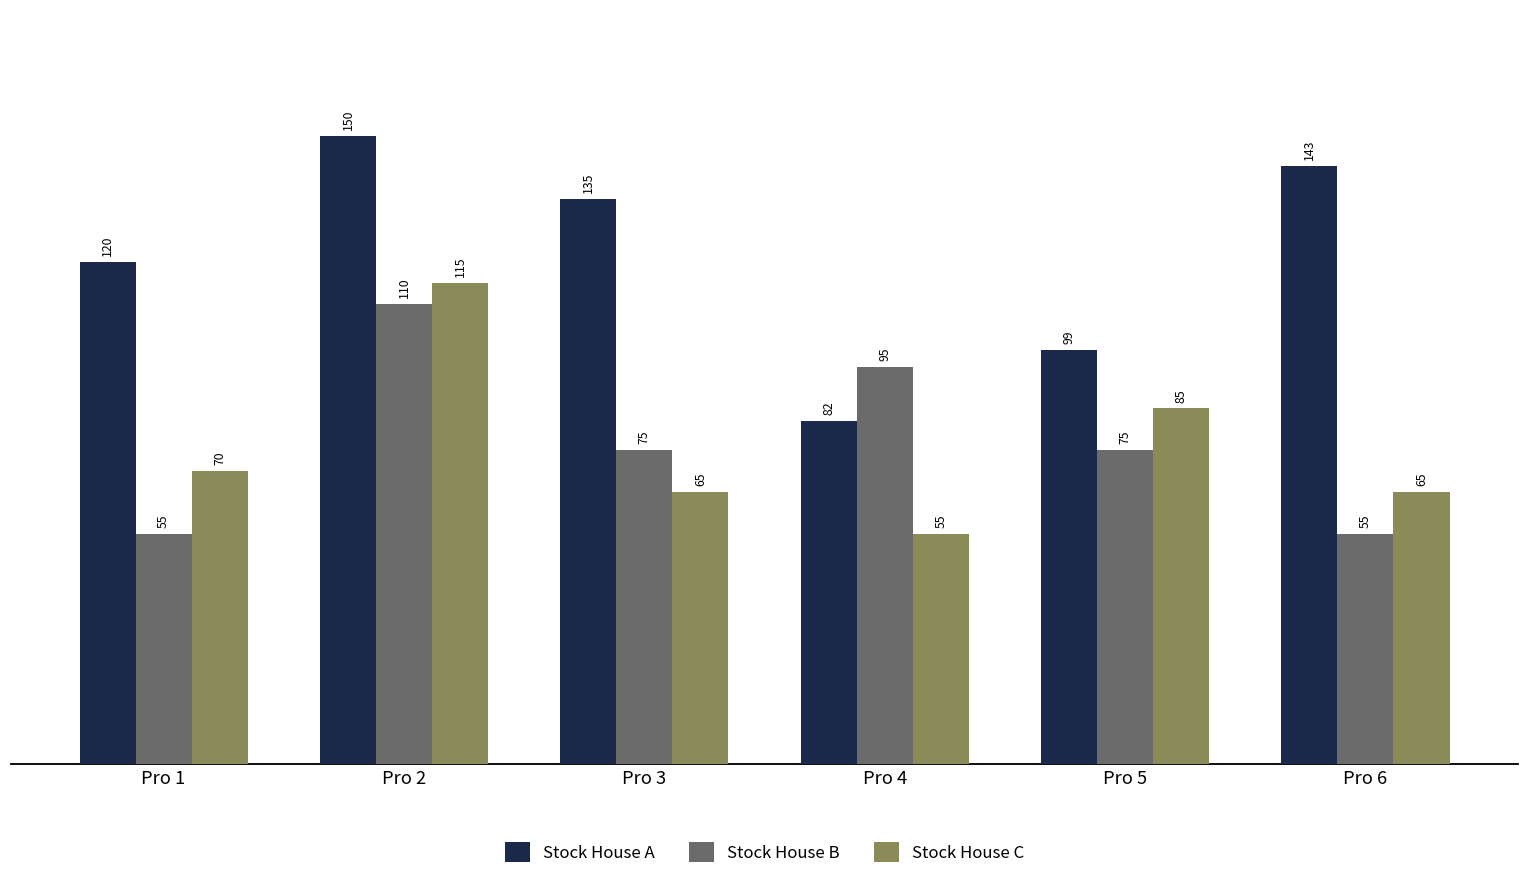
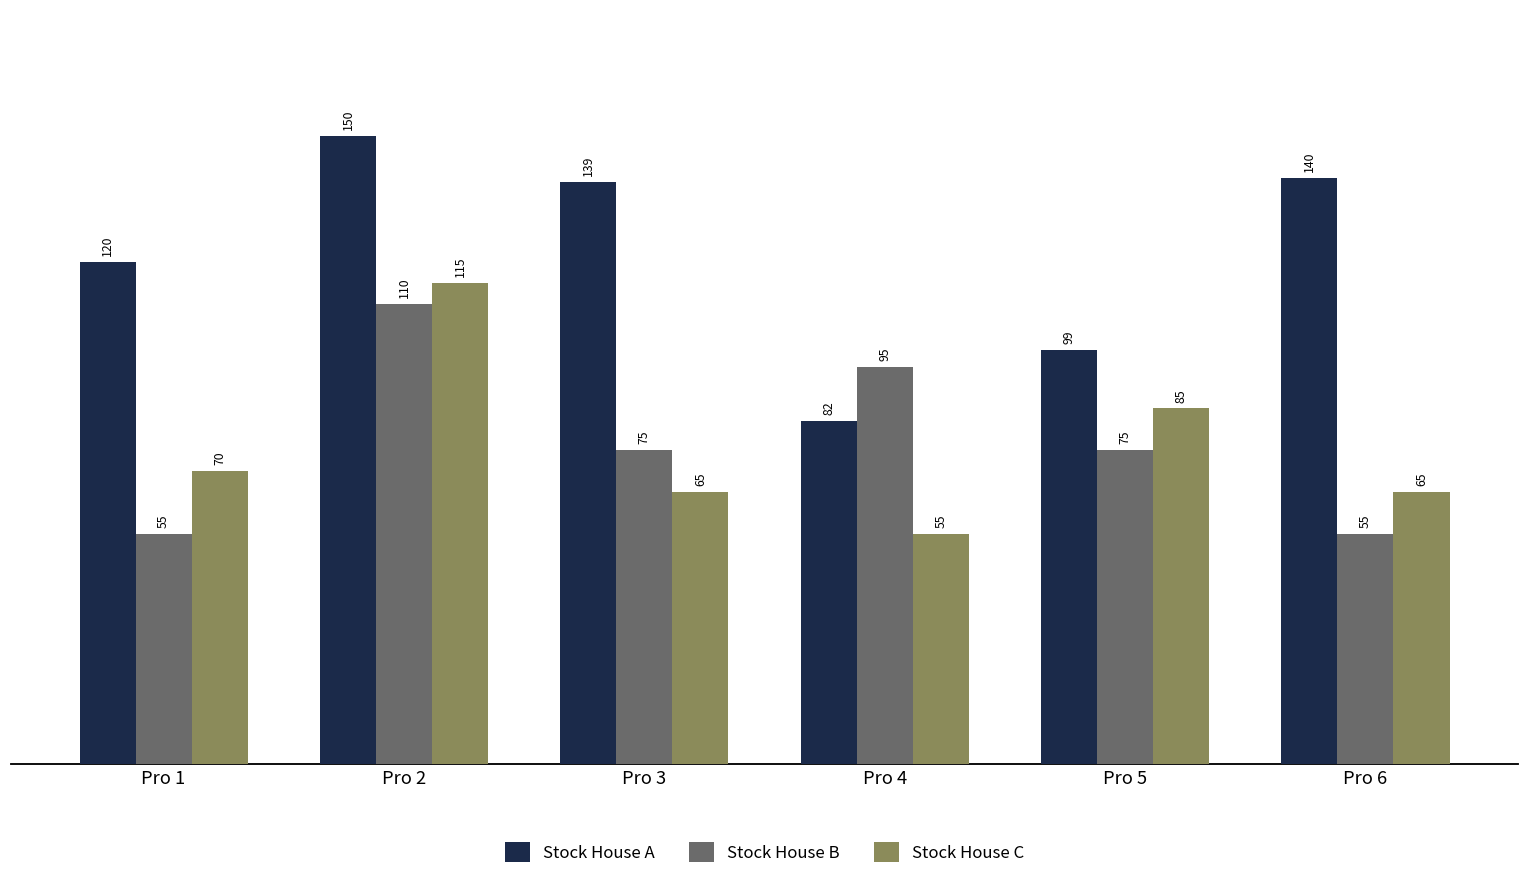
Stock House A, Pro 3: 135 -> 139
Stock House A, Pro 6: 143 -> 140
